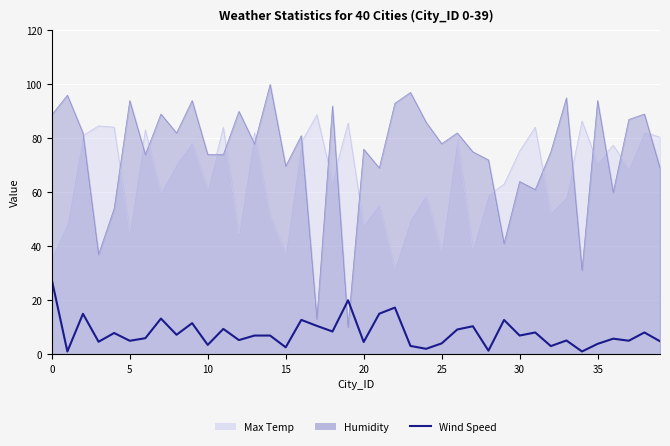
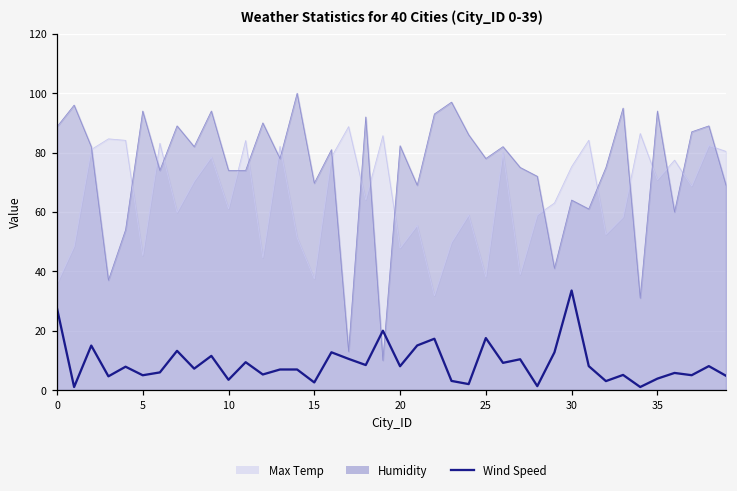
Humidity, 20: 76 -> 82
Wind Speed, 20: 5 -> 8
Wind Speed, 25: 4 -> 18
Wind Speed, 30: 7 -> 34
